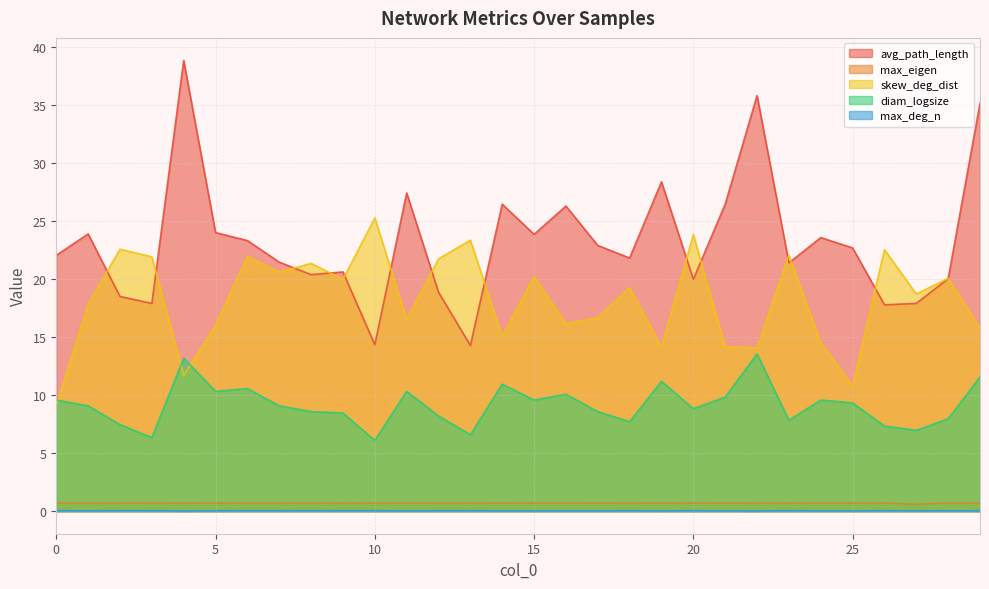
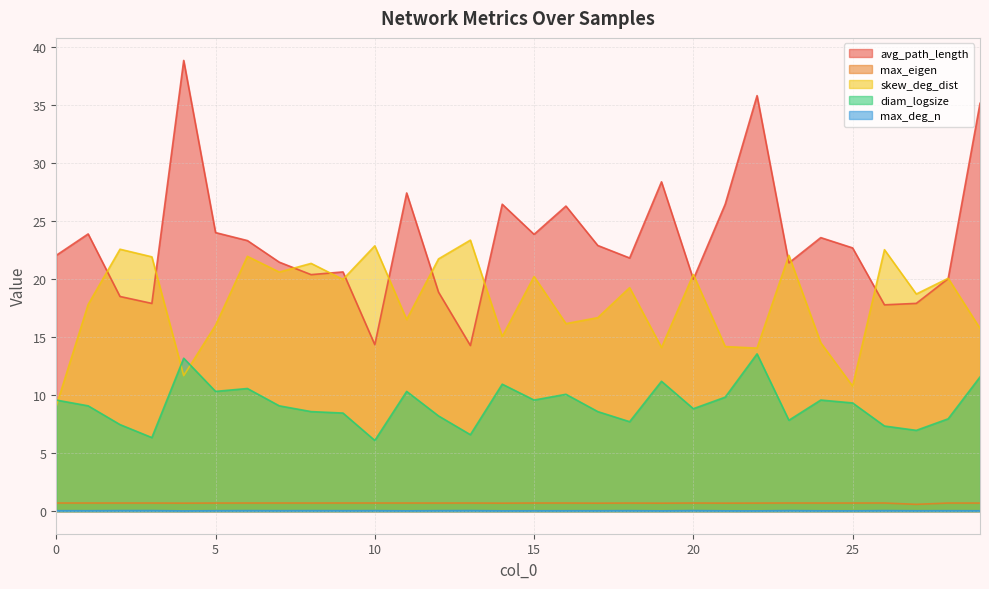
skew_deg_dist, 10: 25.2 -> 22.8
skew_deg_dist, 20: 23.8 -> 20.4
